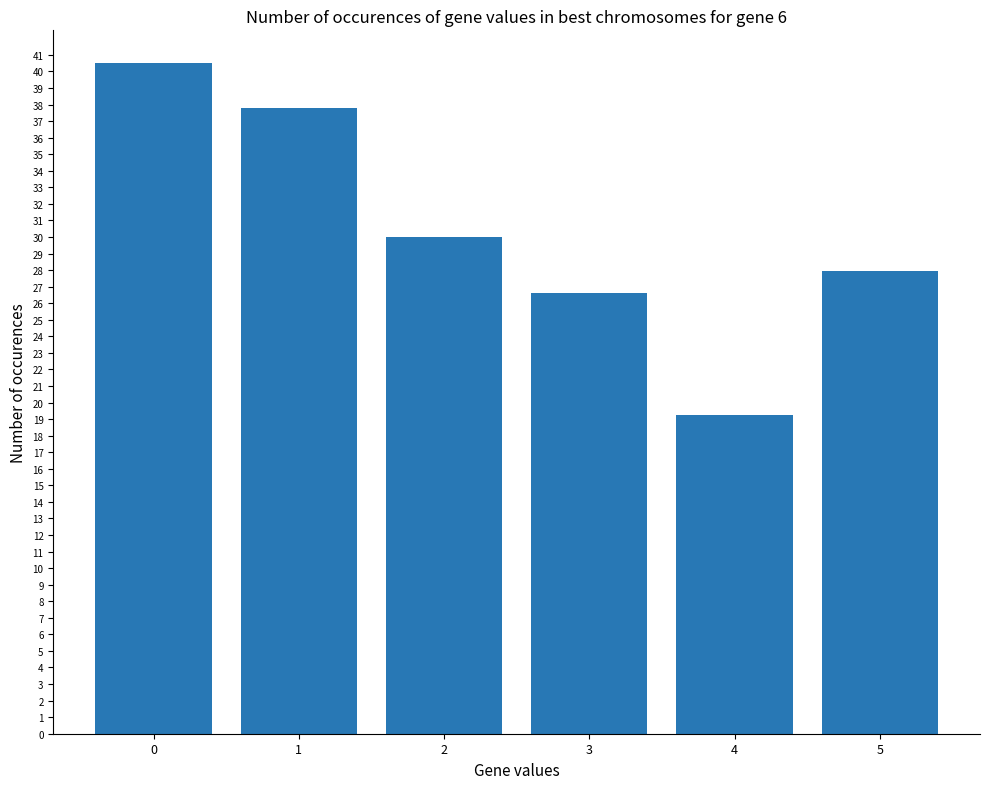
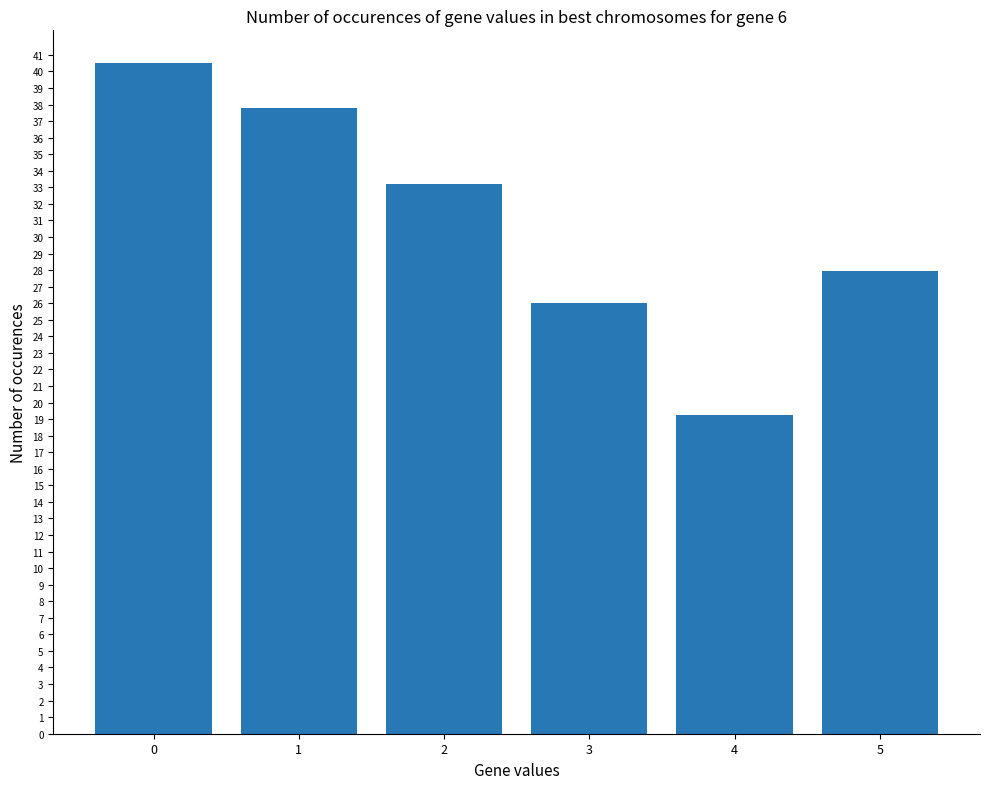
2: 30.0 -> 33.2
3: 26.6 -> 26.0
